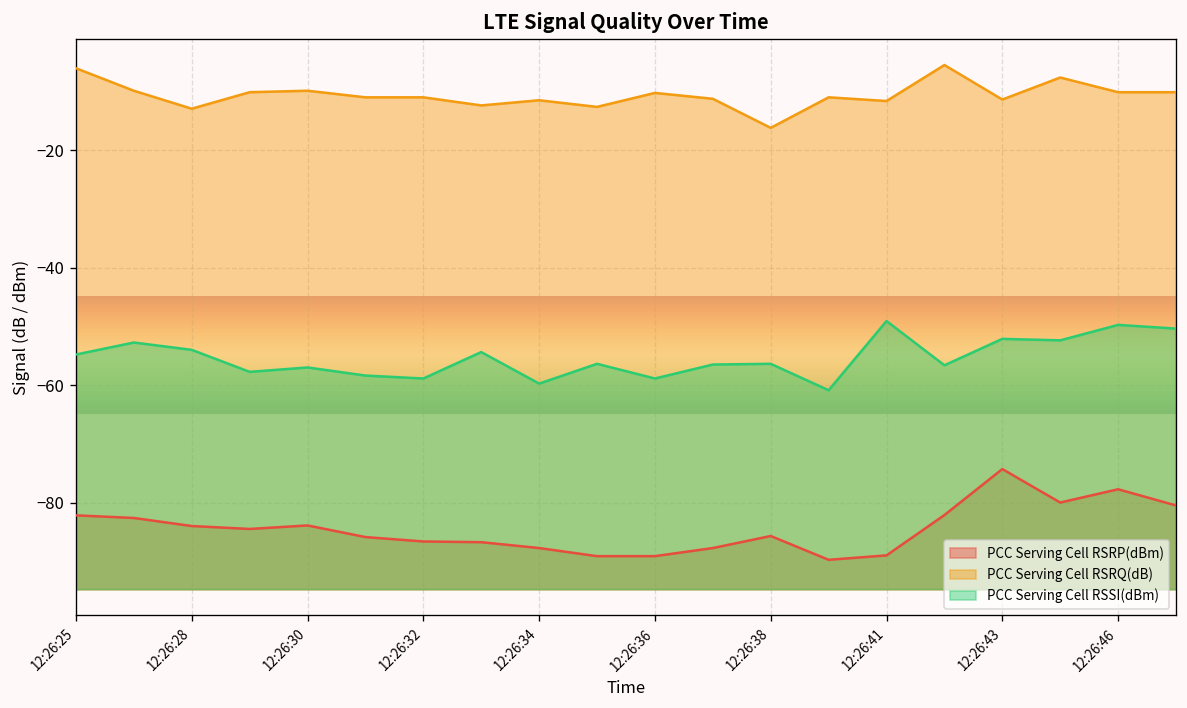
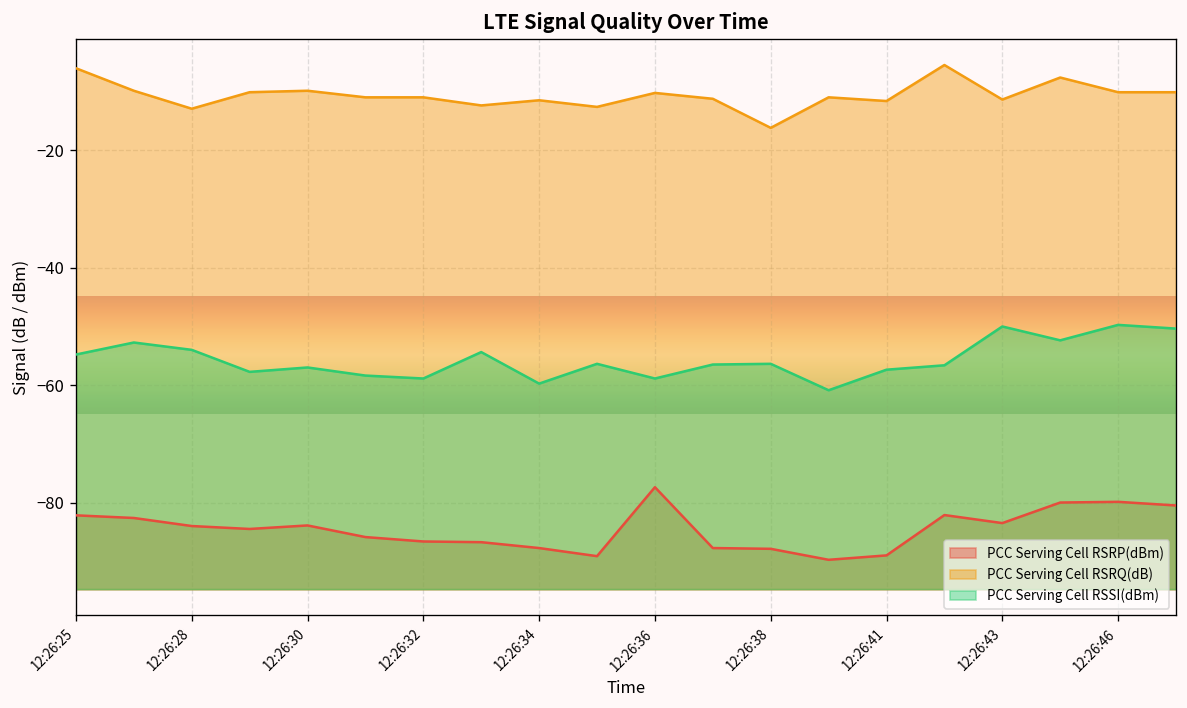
PCC Serving Cell RSRP(dBm), 12:26:36: -89 -> -77
PCC Serving Cell RSRP(dBm), 12:26:38: -86 -> -88
PCC Serving Cell RSSI(dBm), 12:26:41: -49 -> -57
PCC Serving Cell RSRP(dBm), 12:26:43: -74 -> -84
PCC Serving Cell RSSI(dBm), 12:26:43: -52 -> -50
PCC Serving Cell RSRP(dBm), 12:26:46: -78 -> -80
